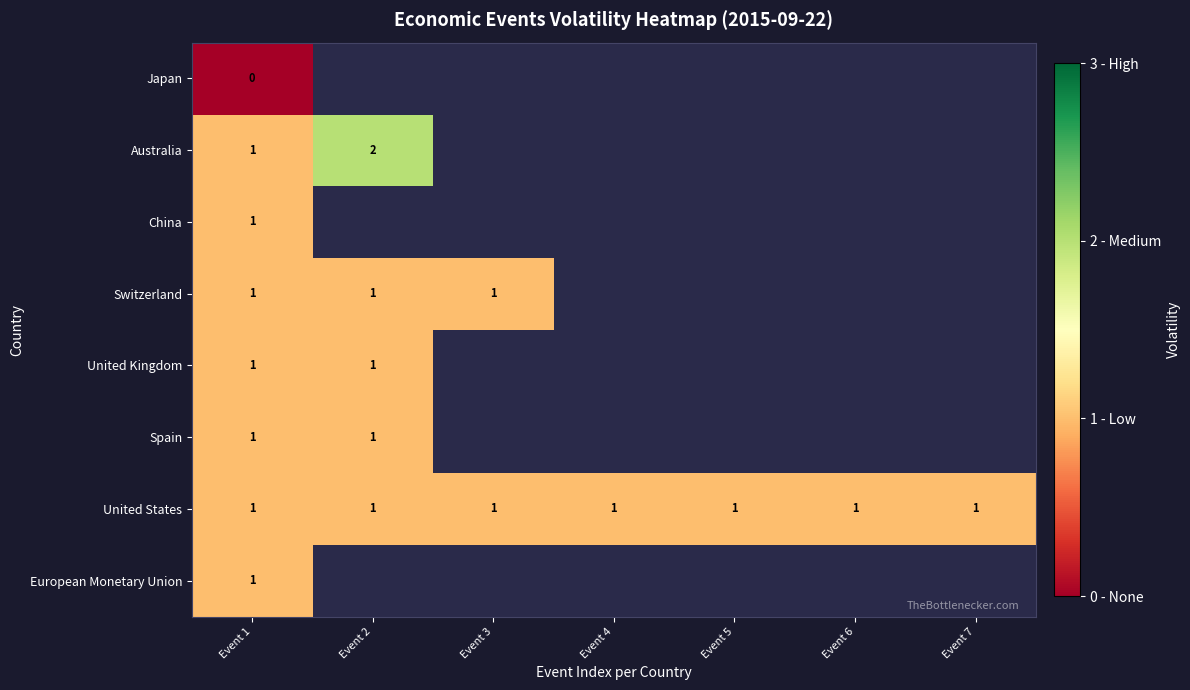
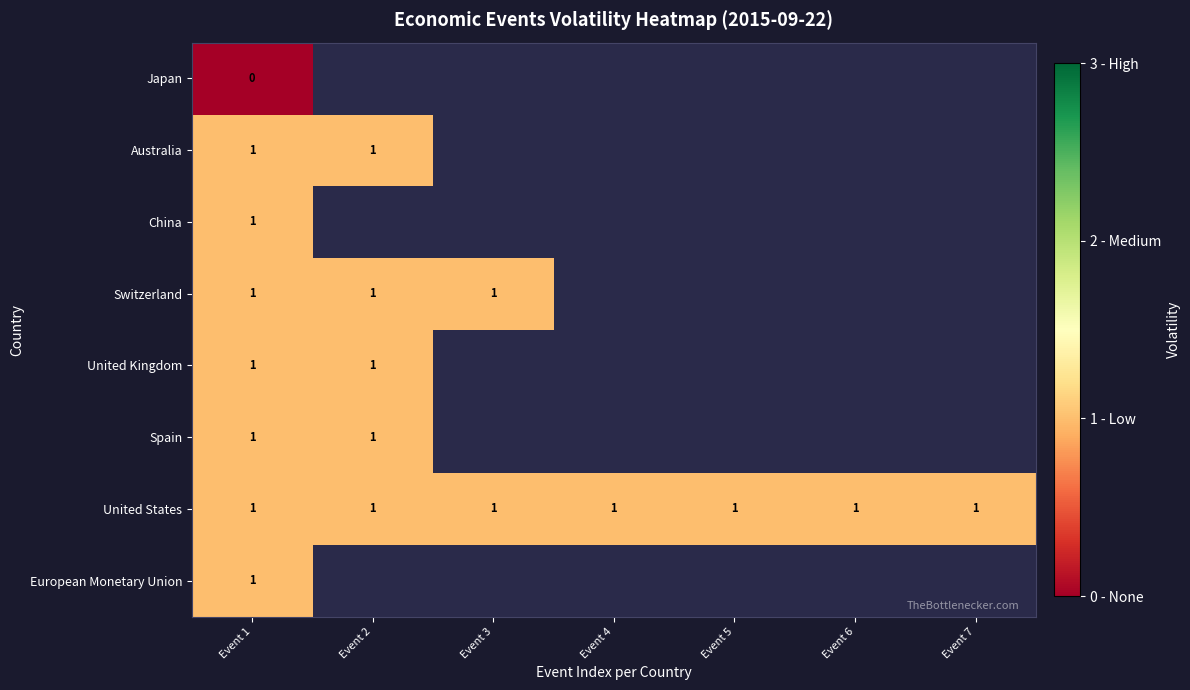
Australia, Event 2: 2 -> 1
